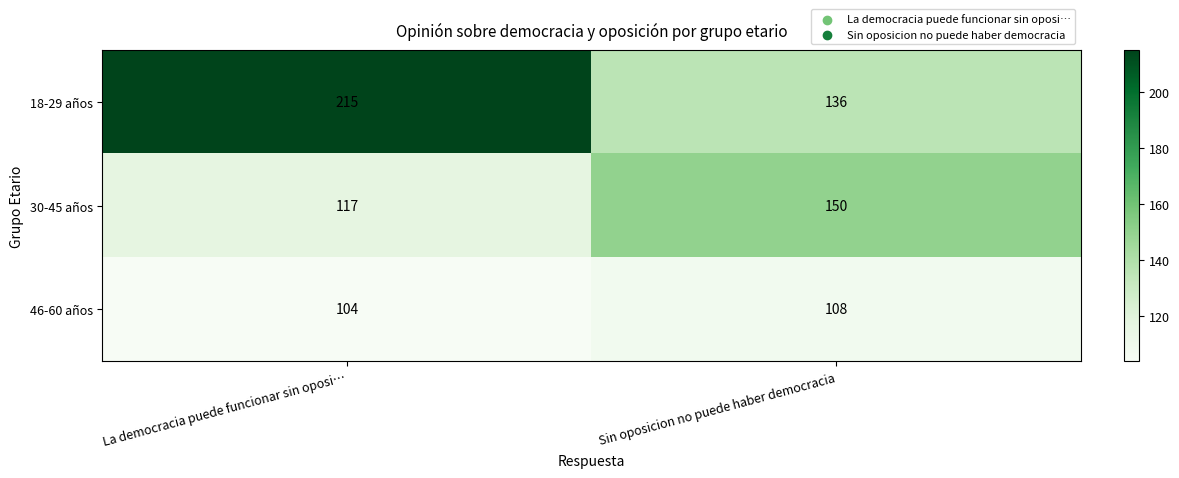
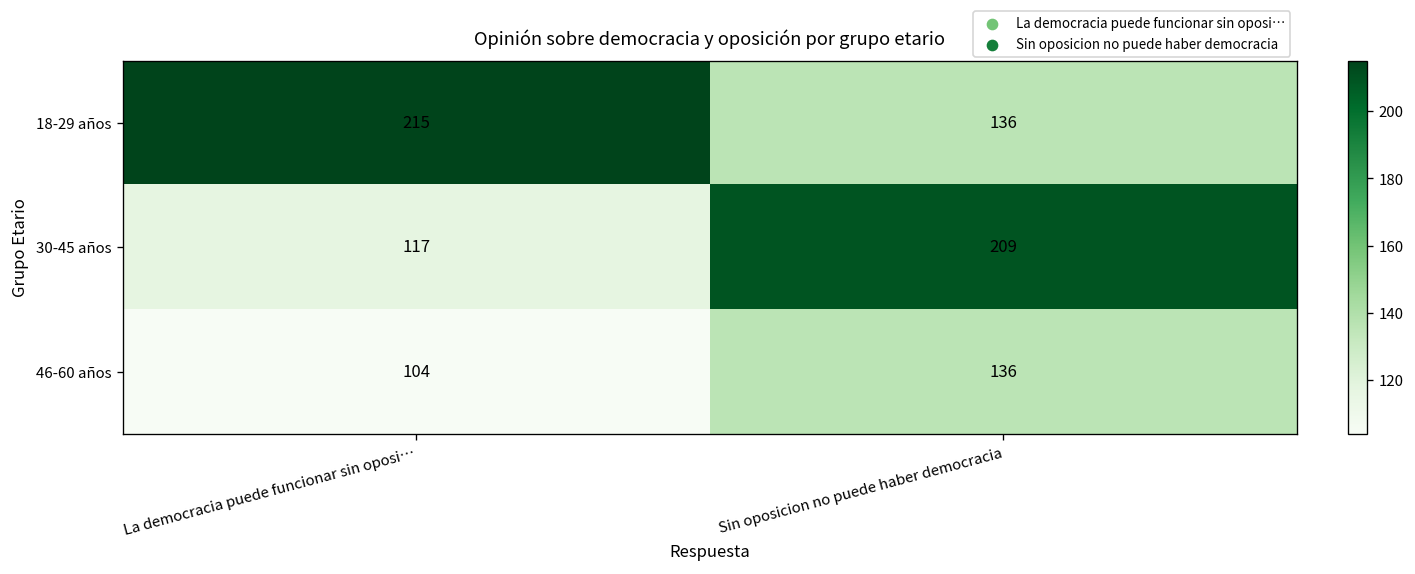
30-45 años, Sin oposicion no puede haber democracia: 150 -> 209
46-60 años, Sin oposicion no puede haber democracia: 108 -> 136
